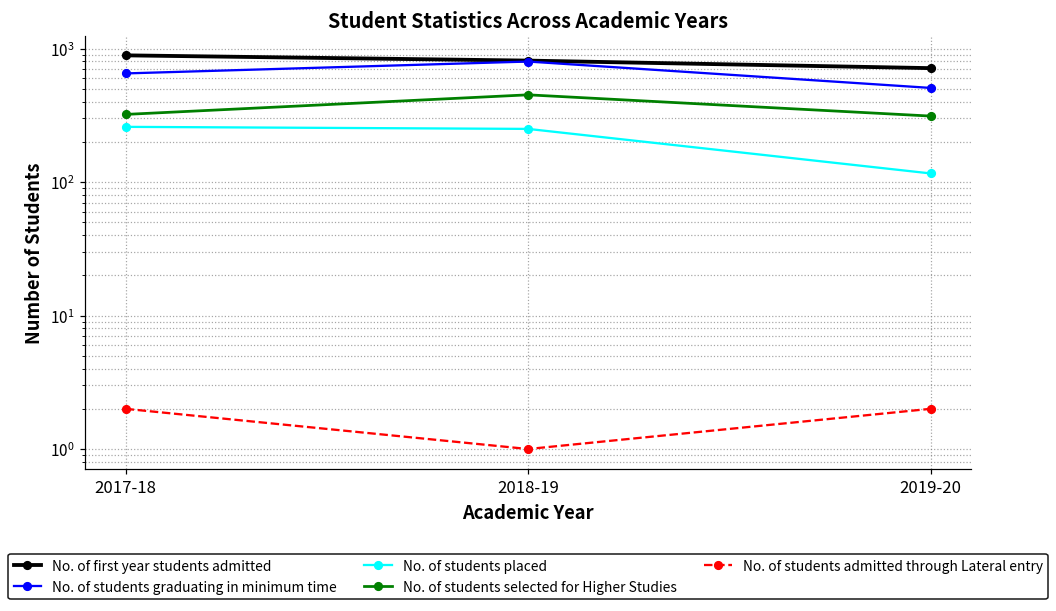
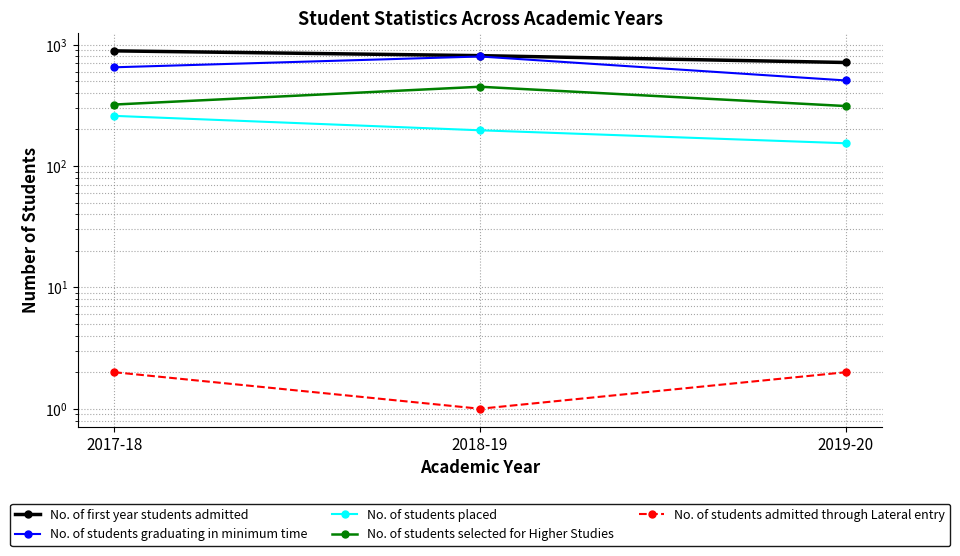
No. of students placed, 2018-19: 250 -> 200
No. of students placed, 2019-20: 120 -> 150
